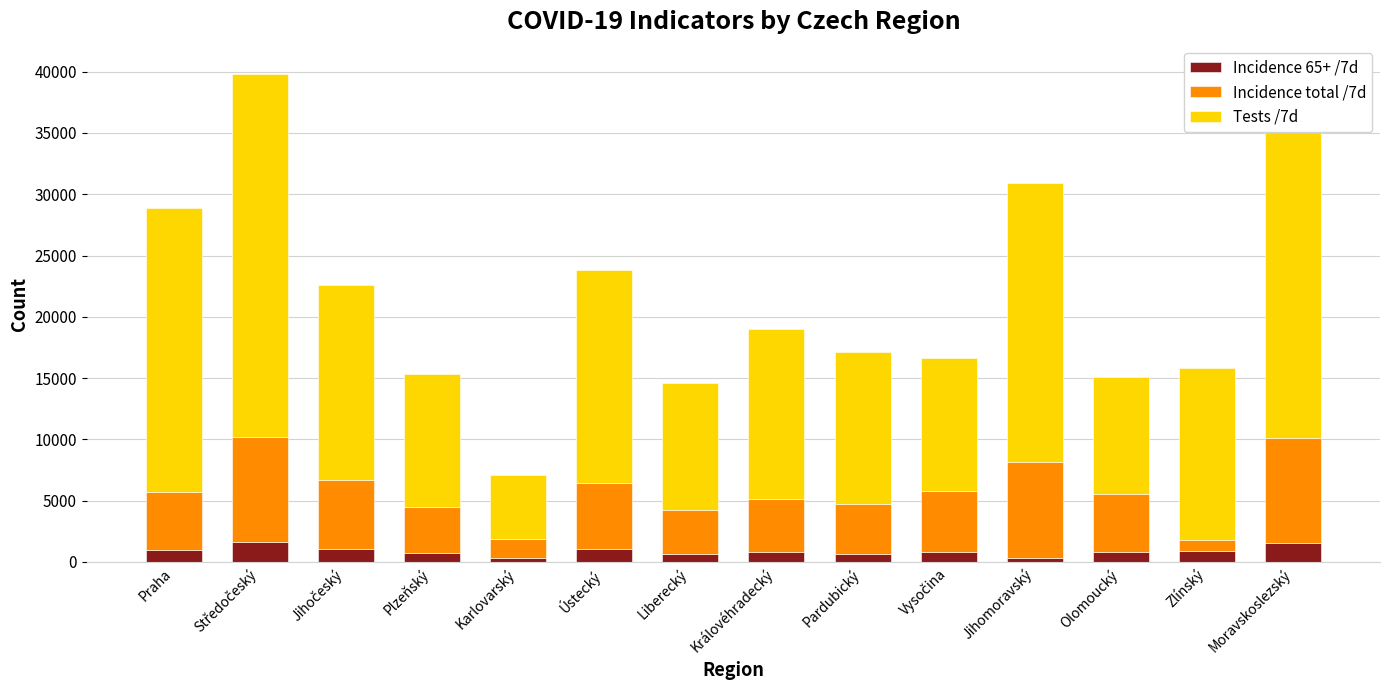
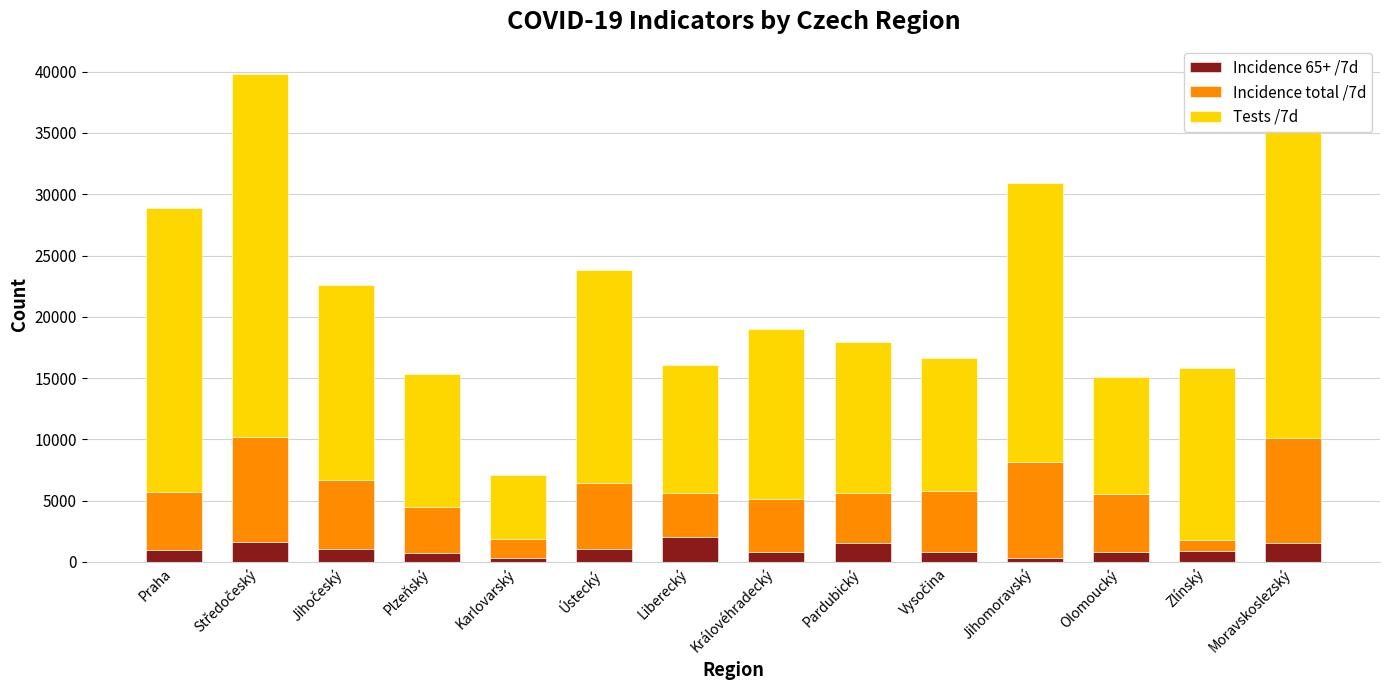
Incidence 65+ /7d, Liberecký: 600 -> 2000
Incidence 65+ /7d, Pardubický: 700 -> 1500
